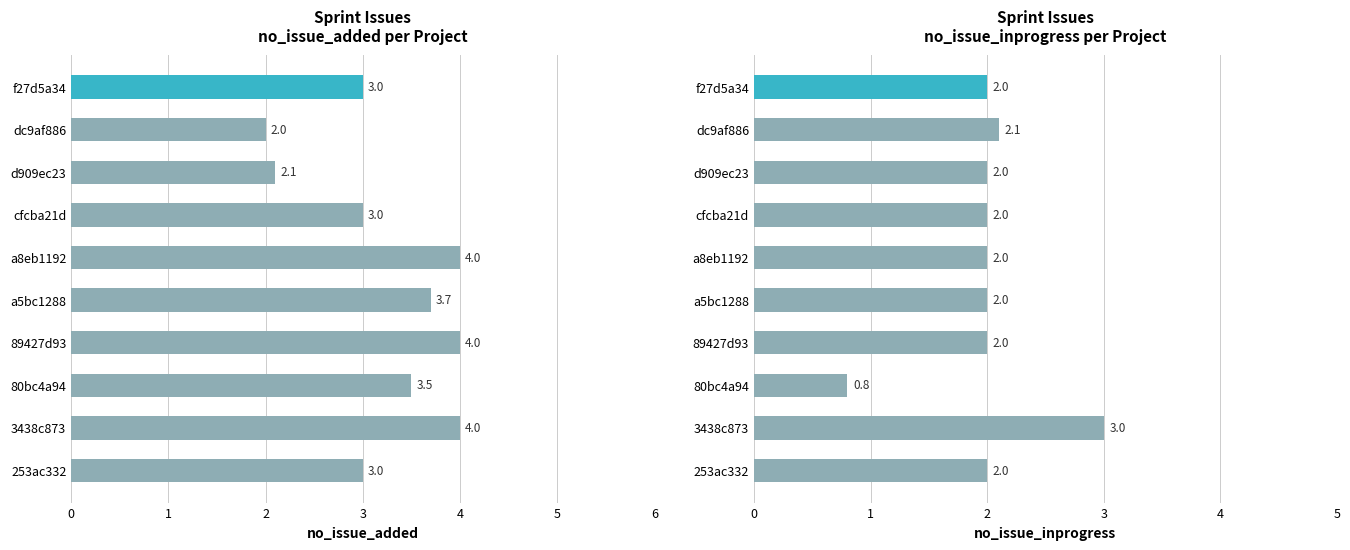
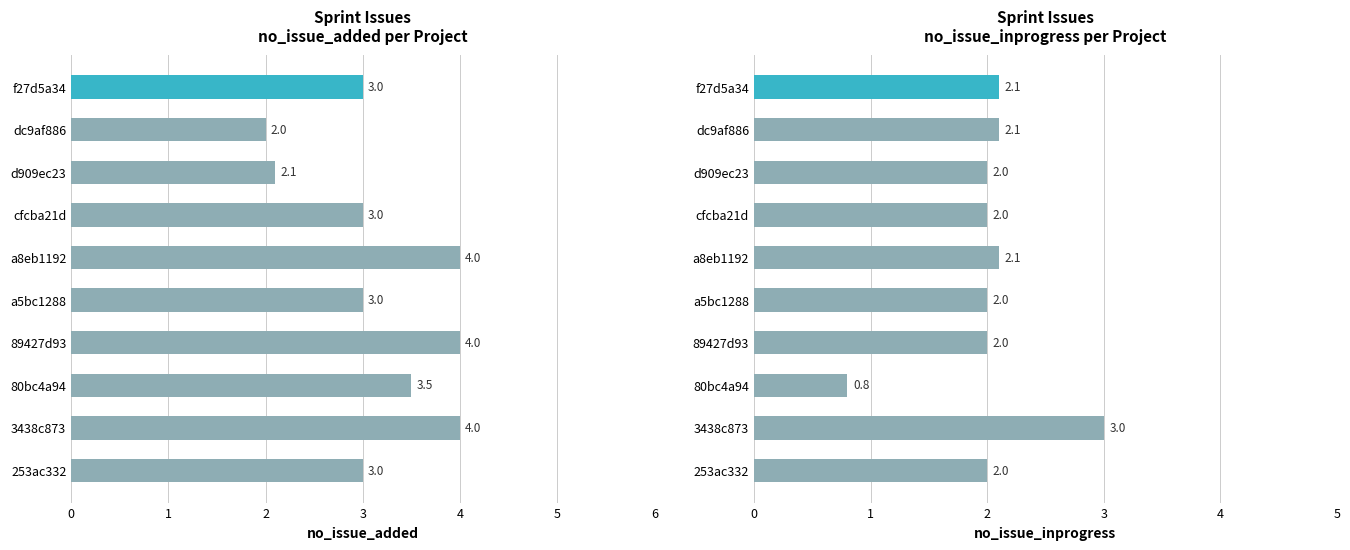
Sprint Issues no_issue_added per Project, a5bc1288: 3.7 -> 3.0
Sprint Issues no_issue_inprogress per Project, f27d5a34: 2.0 -> 2.1
Sprint Issues no_issue_inprogress per Project, a8eb1192: 2.0 -> 2.1
